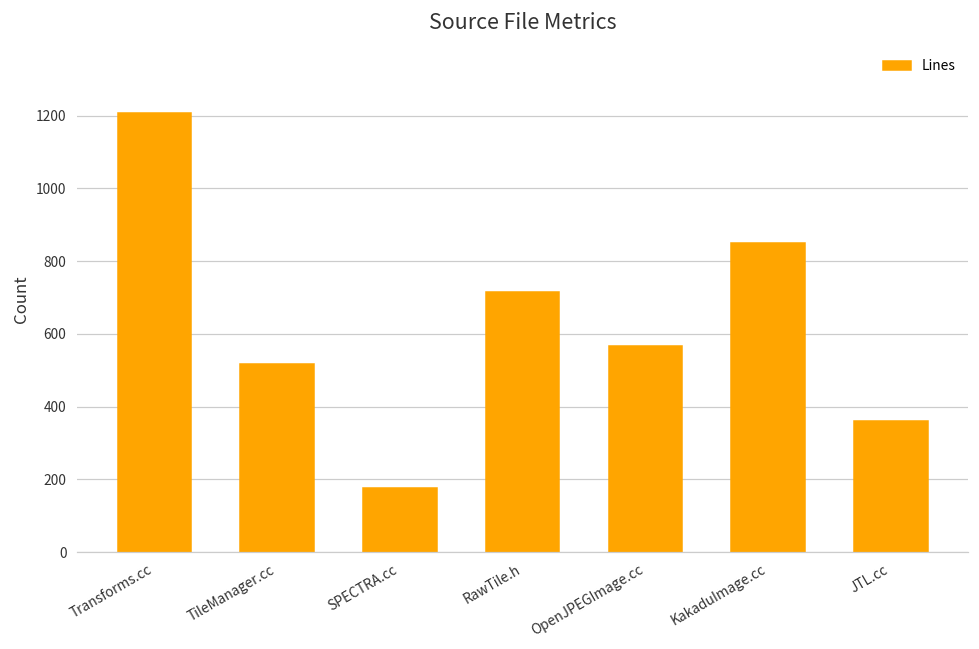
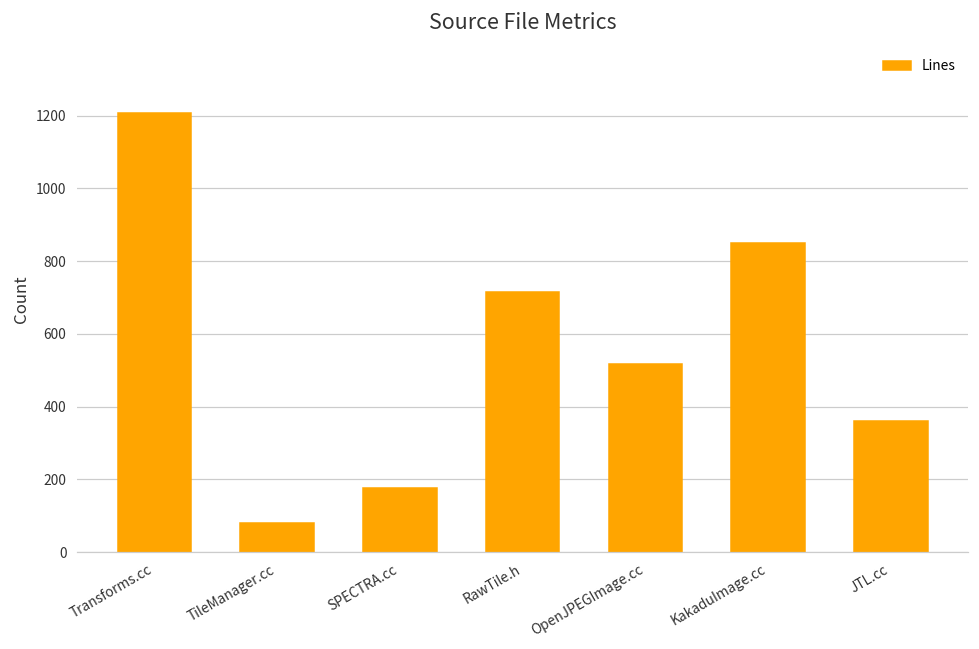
TileManager.cc: 520 -> 80
OpenJPEGImage.cc: 570 -> 520
